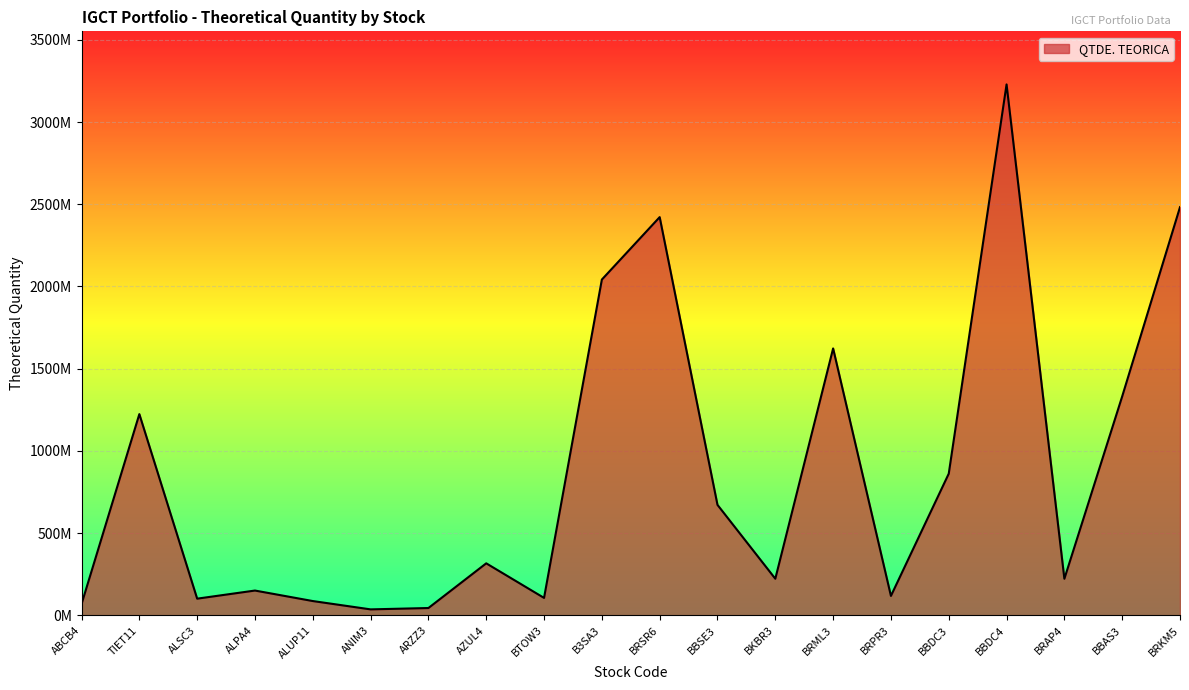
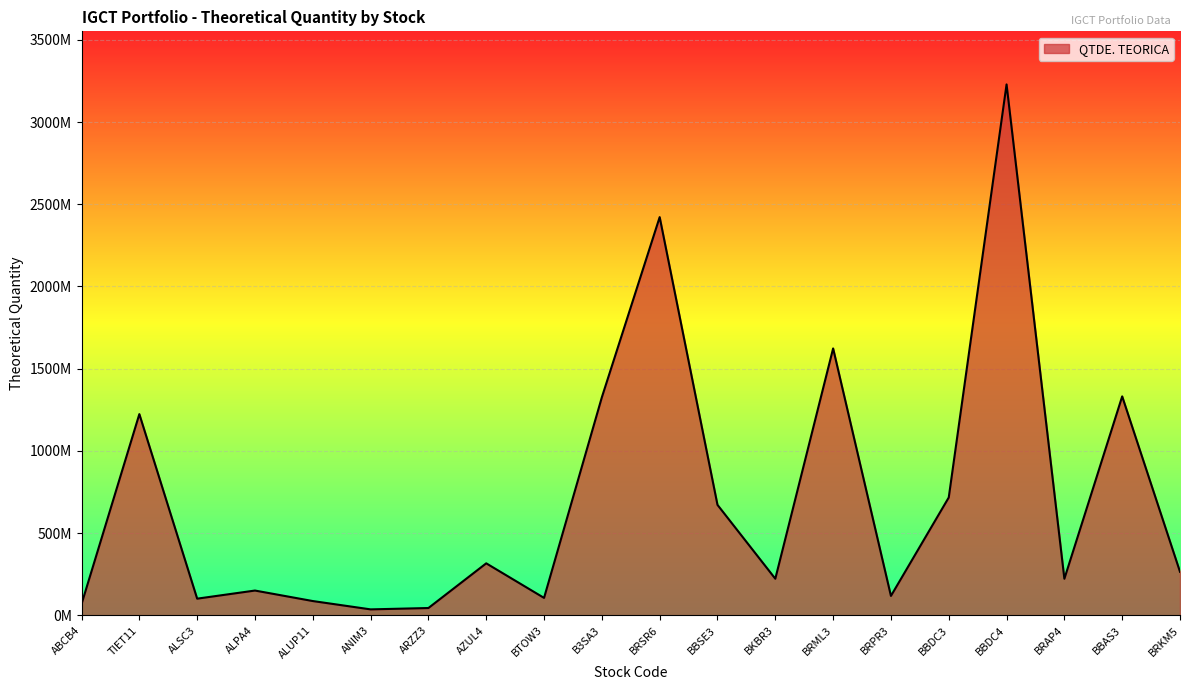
B3SA3: 2040000000 -> 1330000000
BBDC3: 860000000 -> 720000000
BRKM5: 2480000000 -> 260000000
